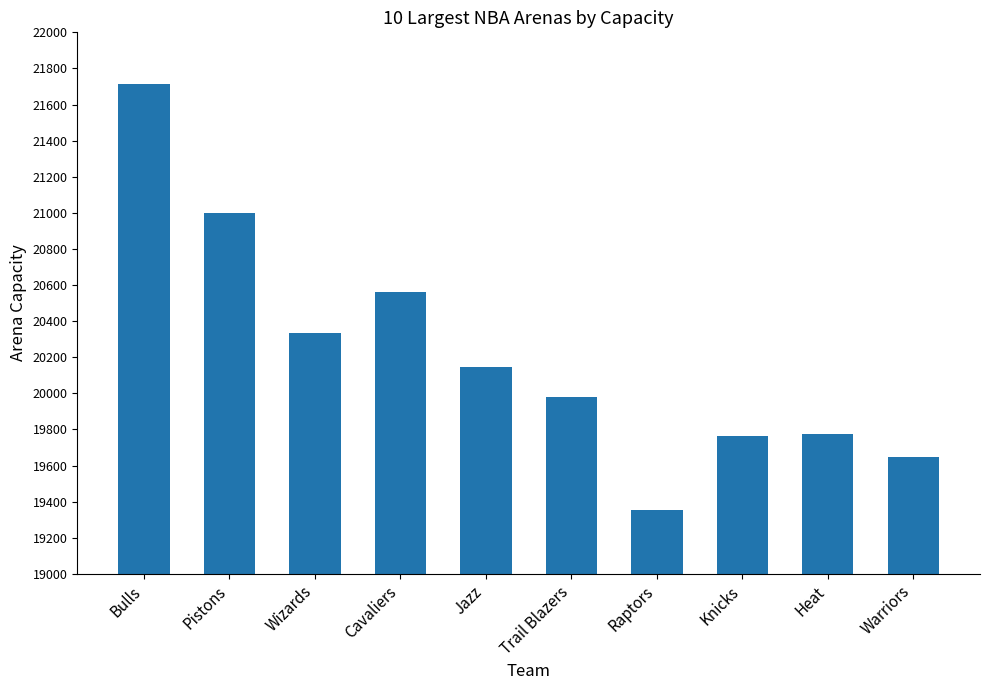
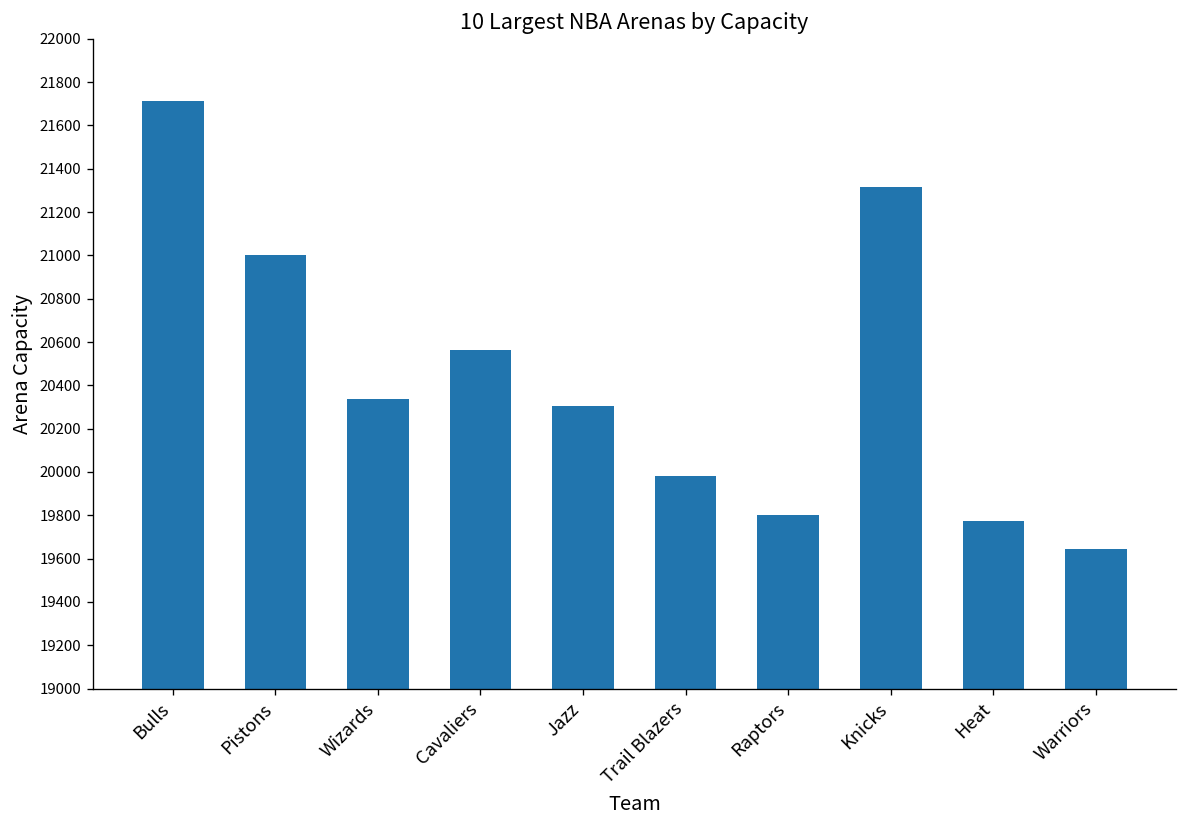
Jazz: 20150 -> 20310
Raptors: 19350 -> 19800
Knicks: 19760 -> 21320
